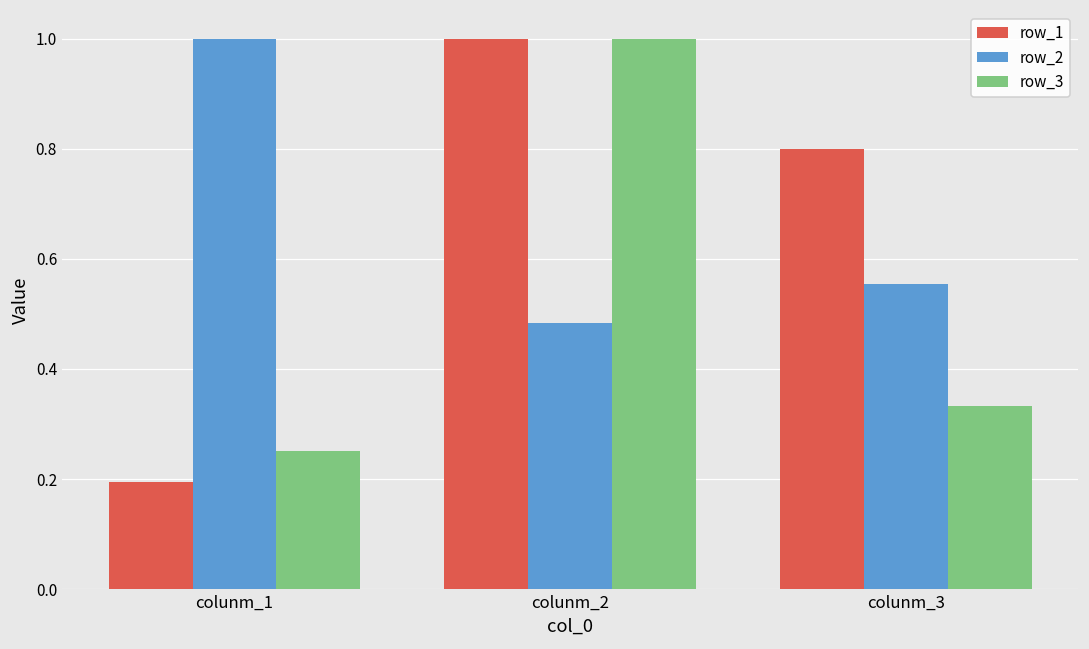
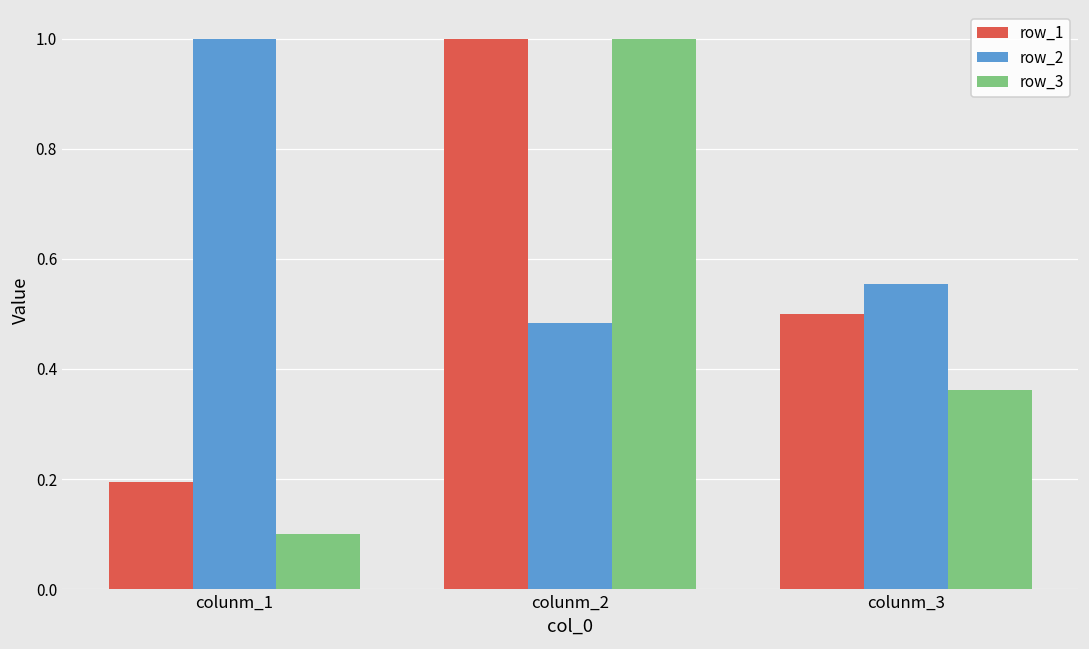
row_3, colunm_1: 0.25 -> 0.10
row_1, colunm_3: 0.8 -> 0.5
row_3, colunm_3: 0.33 -> 0.36
